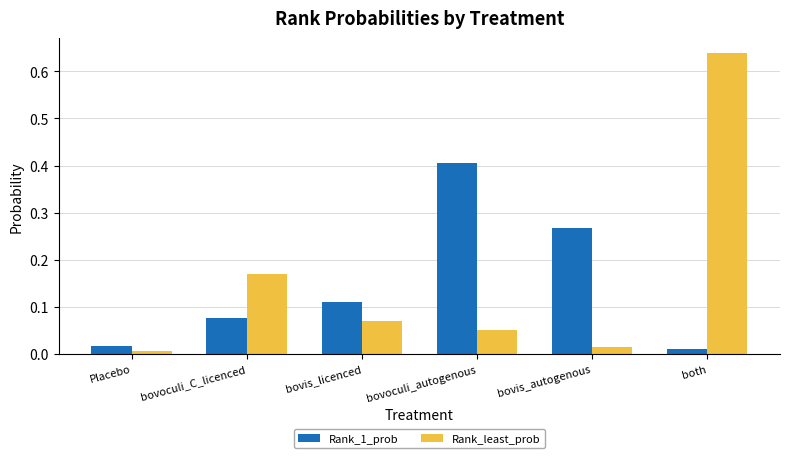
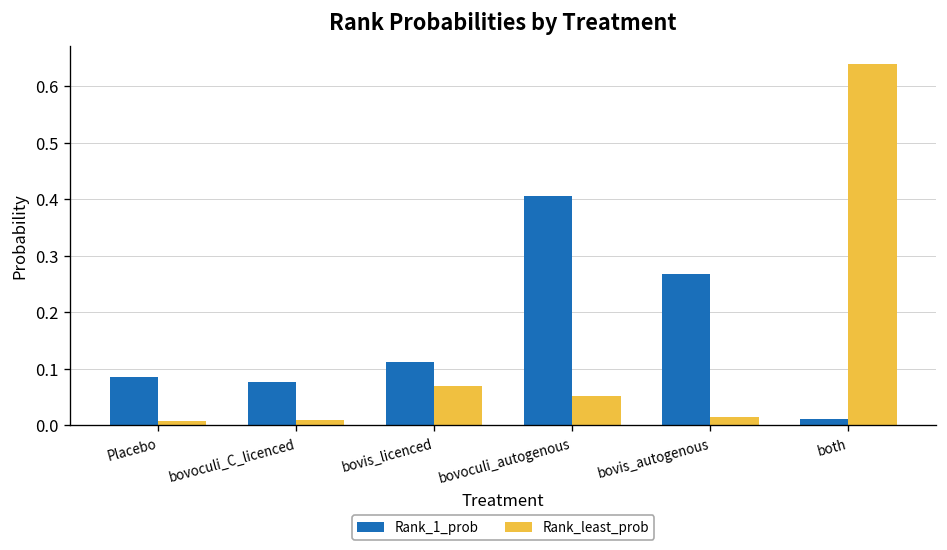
Rank_1_prob, Placebo: 0.02 -> 0.09
Rank_least_prob, bovoculi_C_licenced: 0.17 -> 0.01
